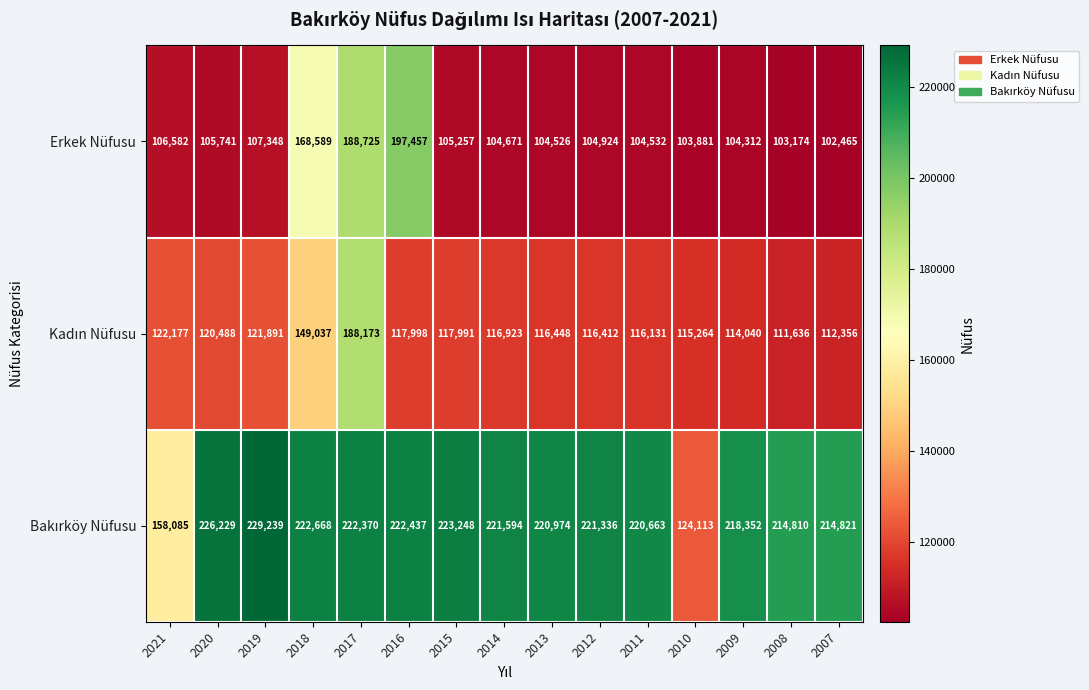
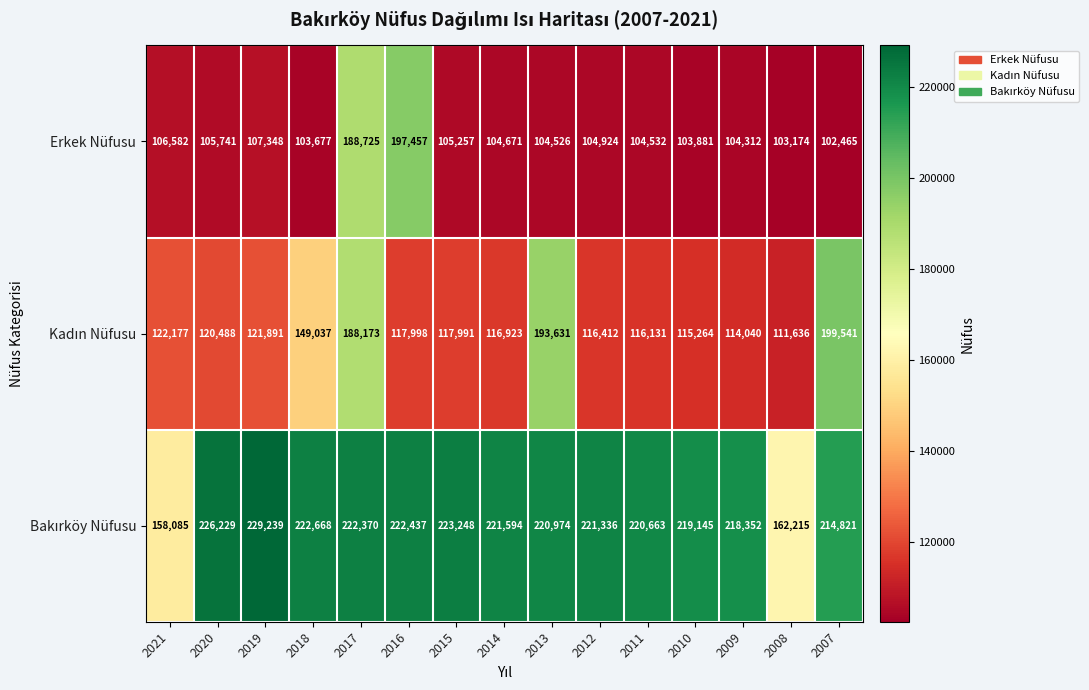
Erkek Nüfusu, 2018: 168,589 -> 103,677
Kadın Nüfusu, 2013: 116,448 -> 193,631
Kadın Nüfusu, 2007: 112,356 -> 199,541
Bakırköy Nüfusu, 2010: 124,113 -> 219,145
Bakırköy Nüfusu, 2008: 214,810 -> 162,215
